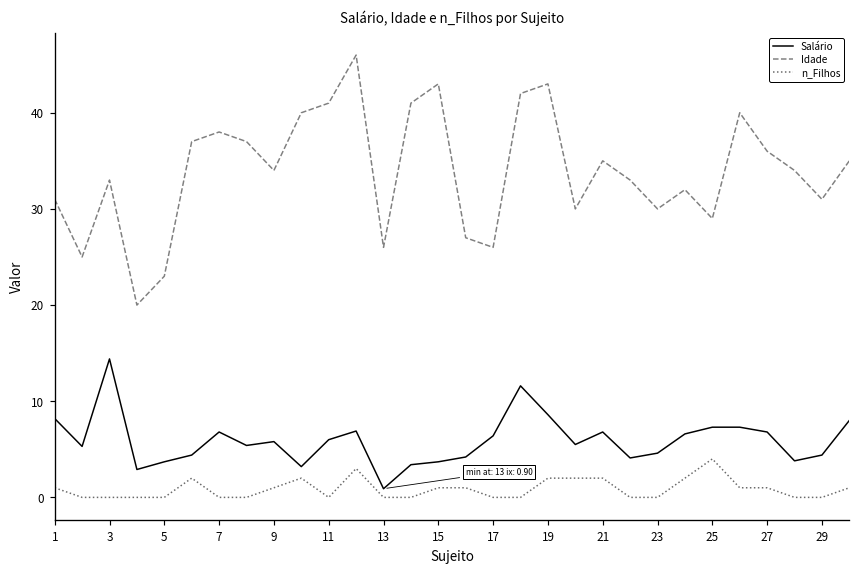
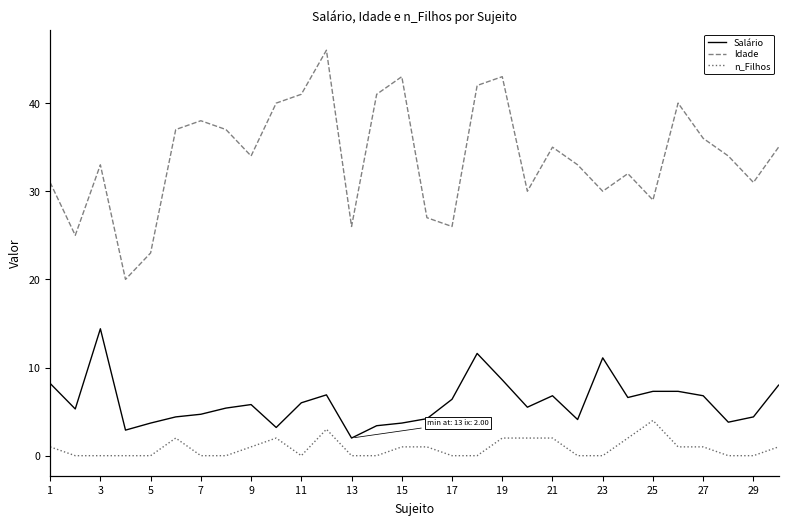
Salário, 7: 7 -> 5
Salário, 13: 0.90 -> 2.00
Salário, 23: 5 -> 11
